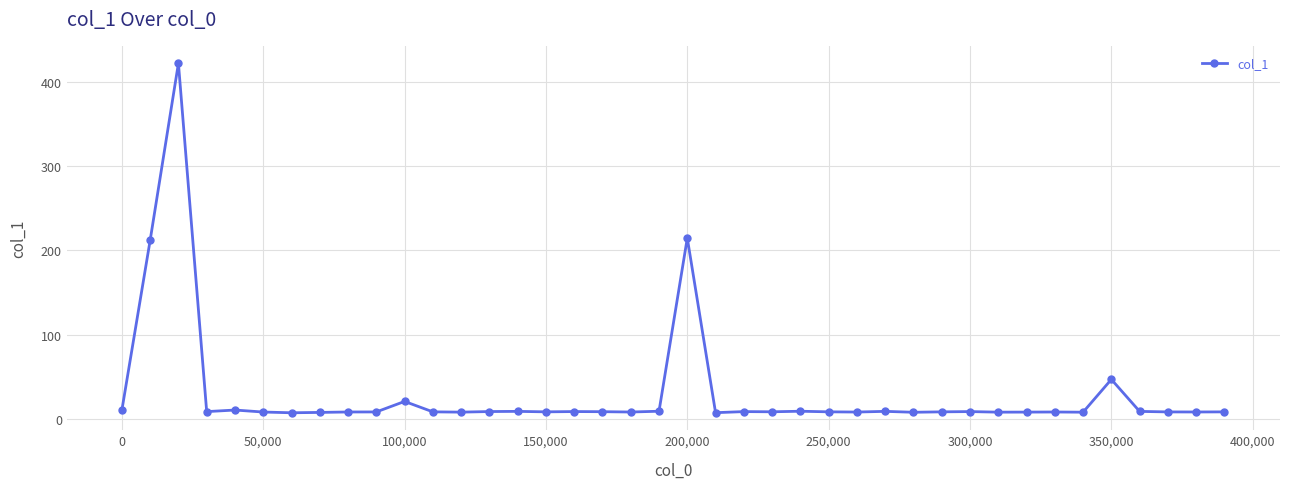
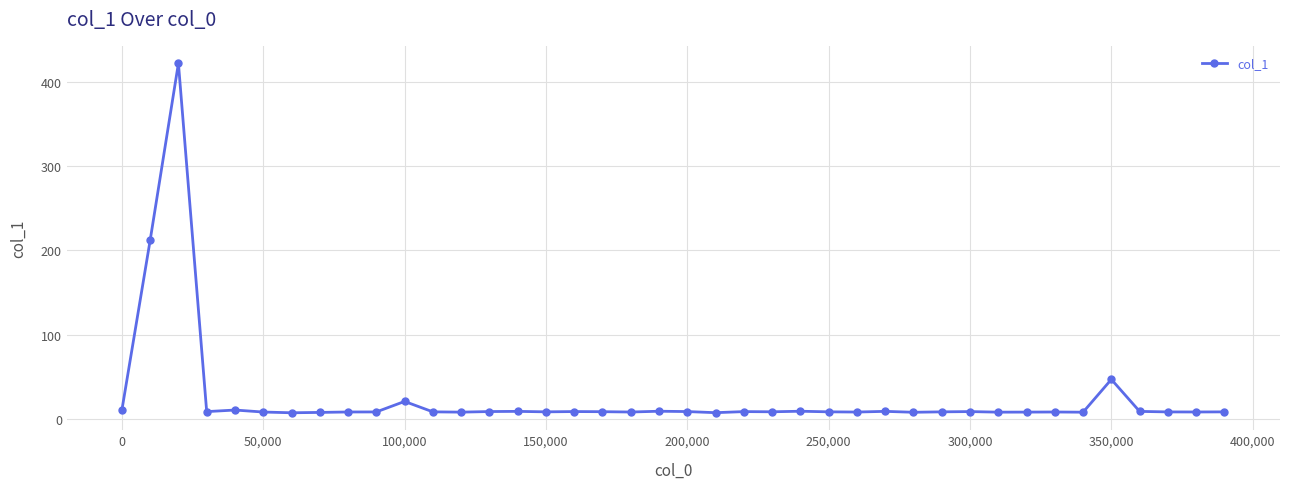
200,000: 210 -> 10
